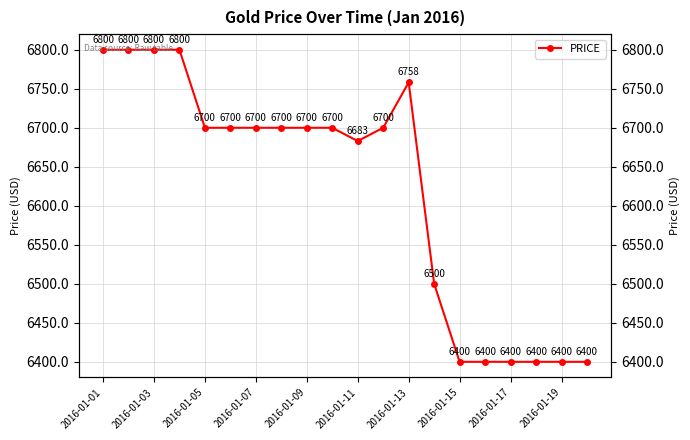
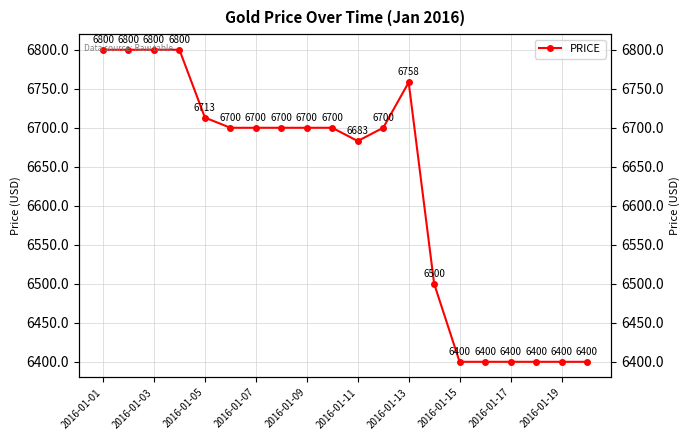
2016-01-05: 6700 -> 6713
